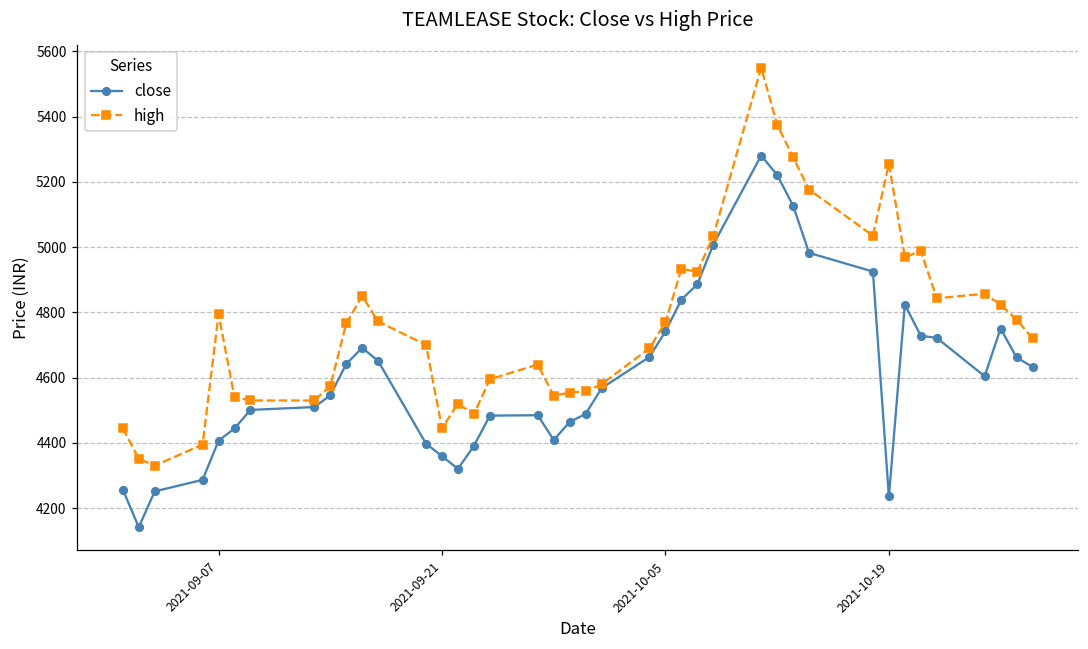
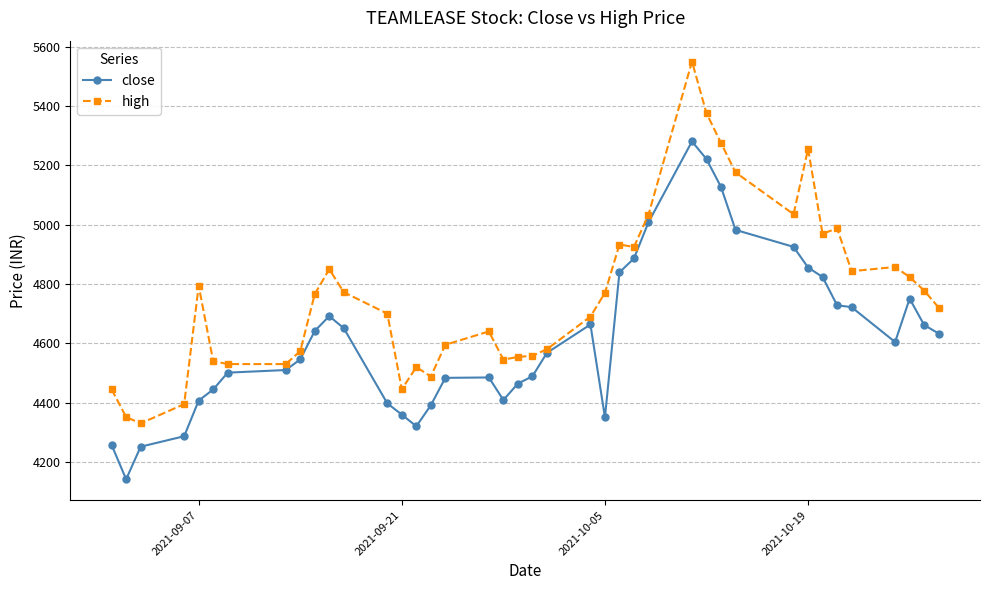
close, 2021-10-05: 4740 -> 4350
close, 2021-10-19: 4240 -> 4860
